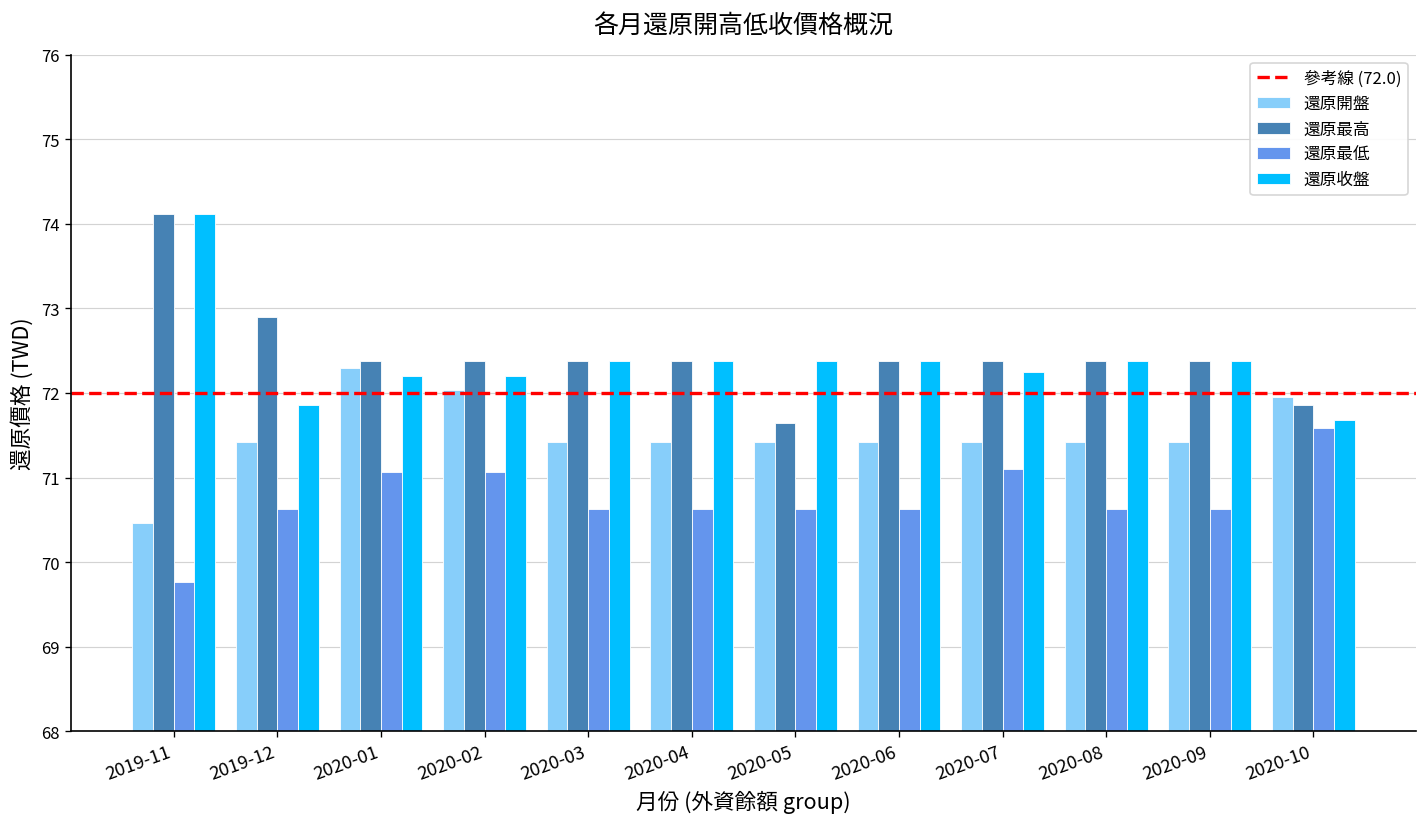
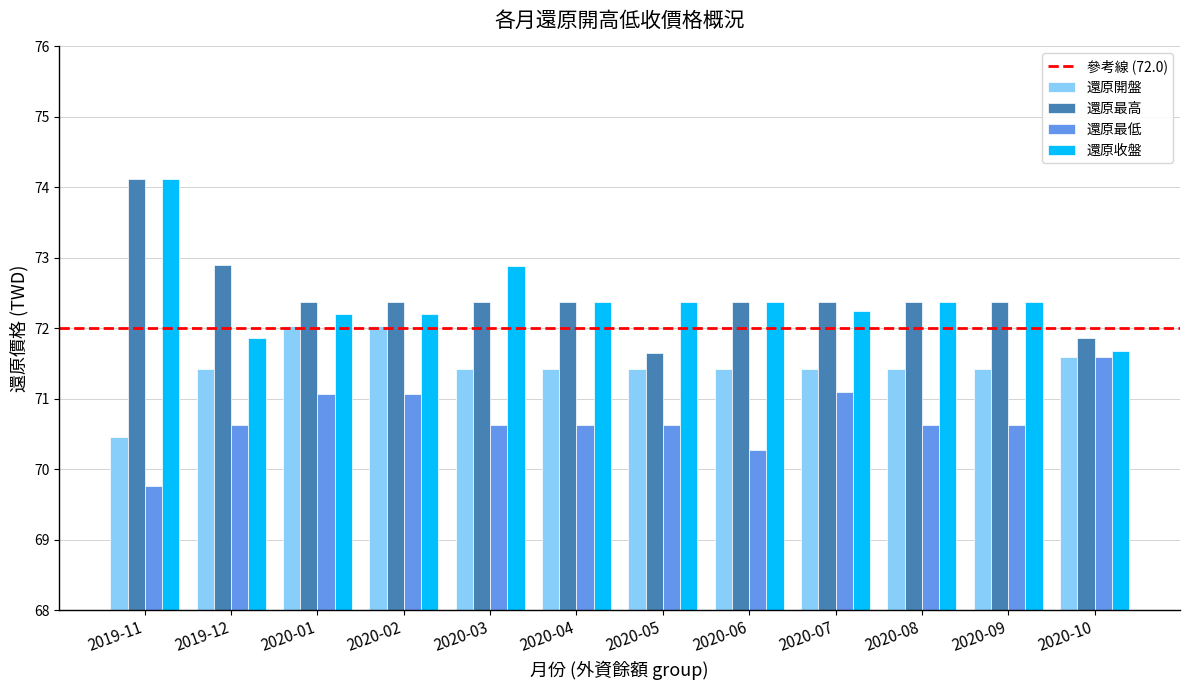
還原開盤, 2020-01: 72.3 -> 72.0
還原收盤, 2020-03: 72.4 -> 72.9
還原最低, 2020-06: 70.6 -> 70.3
還原開盤, 2020-10: 72.0 -> 71.6
